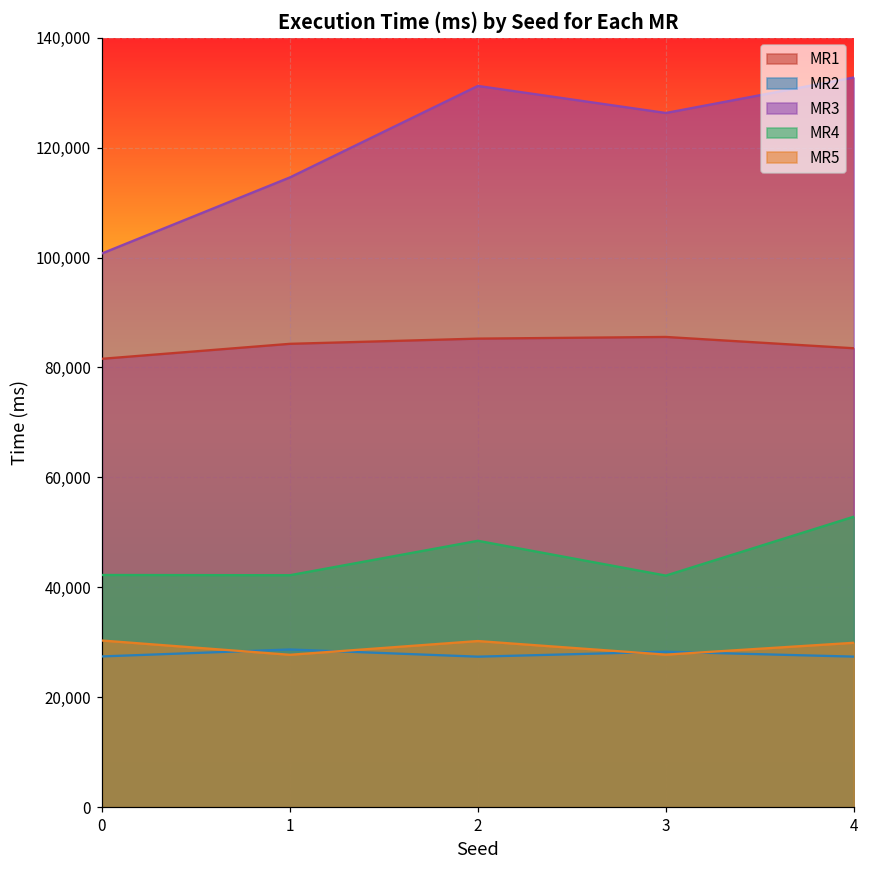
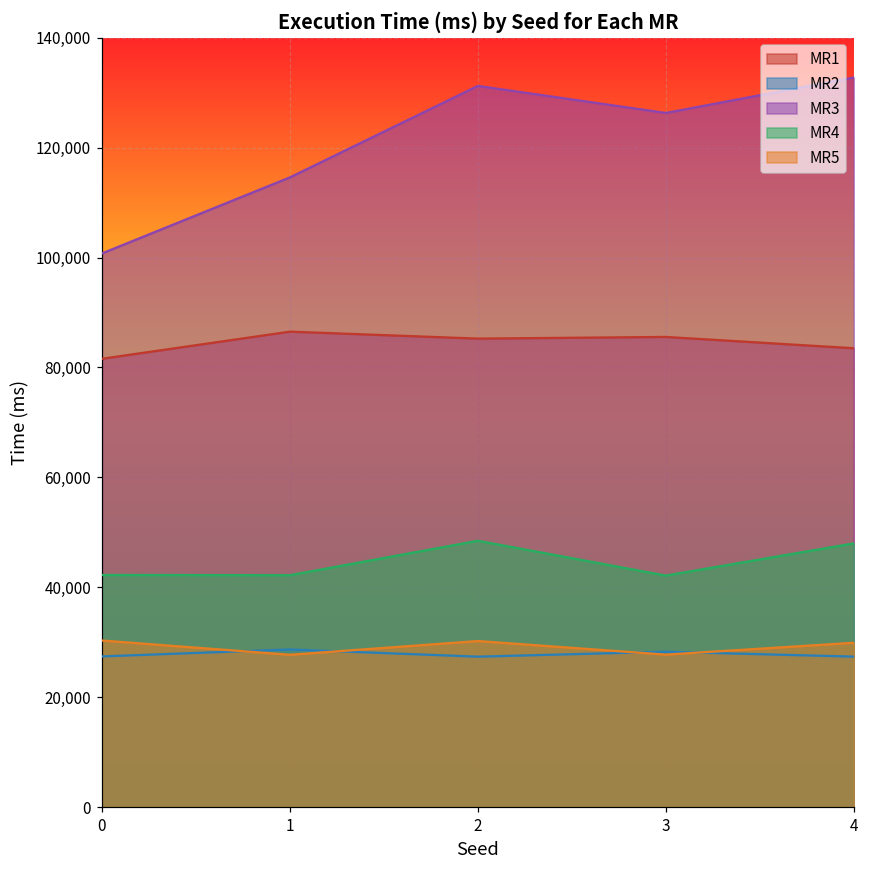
MR1, 1: 84,000 -> 87,000
MR4, 4: 53,000 -> 48,000
